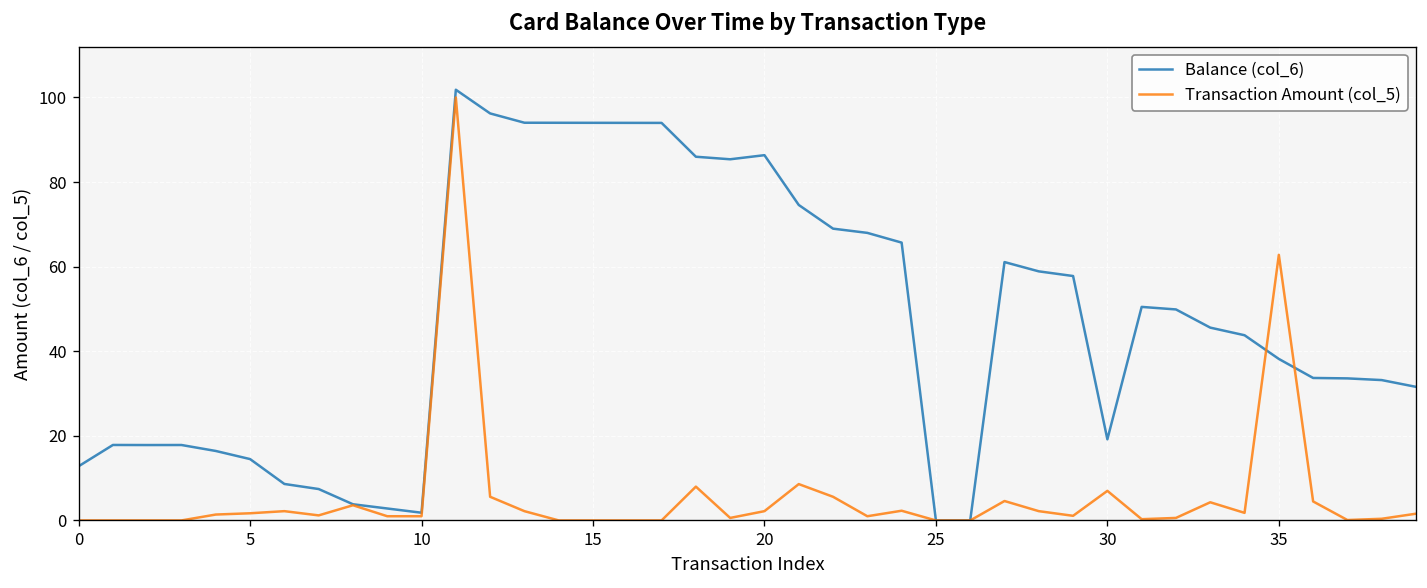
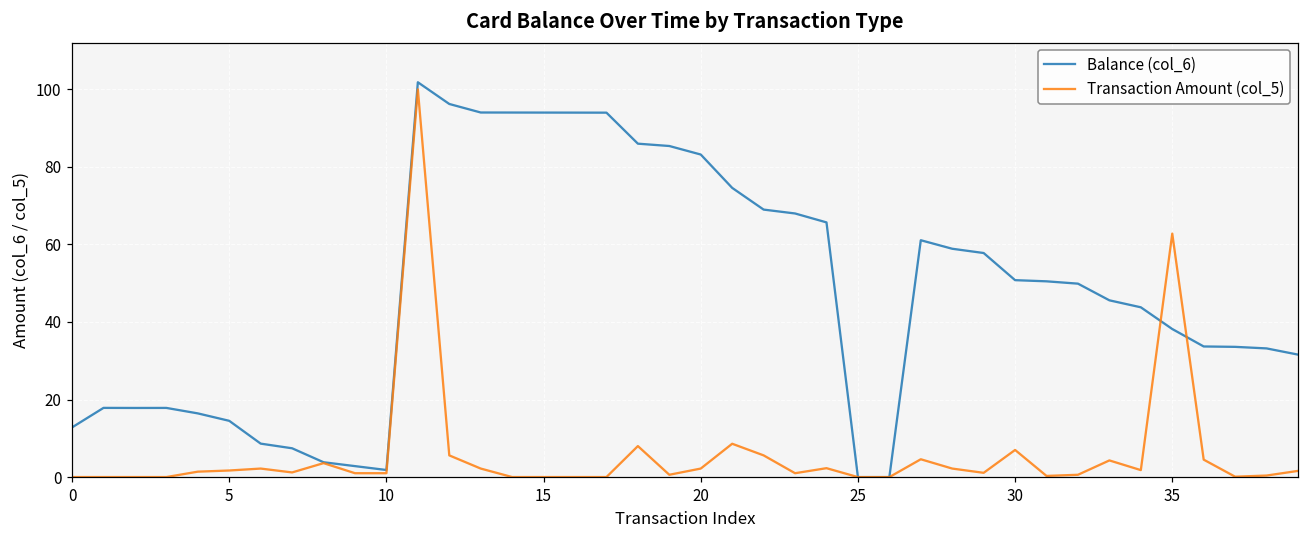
Balance (col_6), 20: 86 -> 83
Balance (col_6), 30: 19 -> 51
